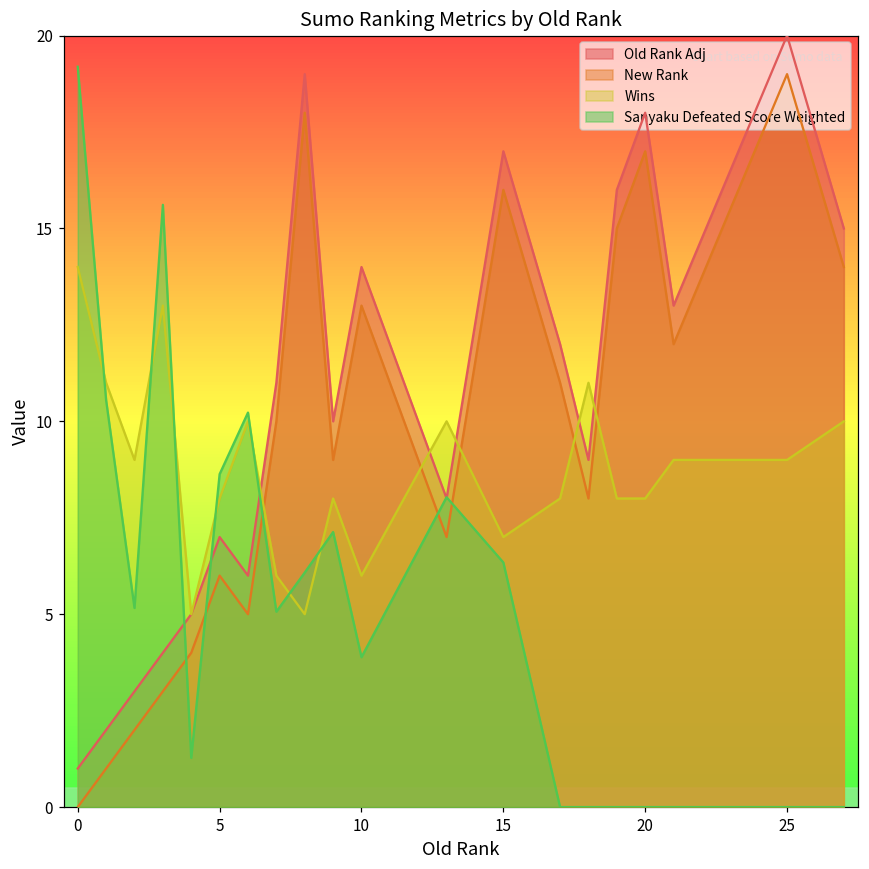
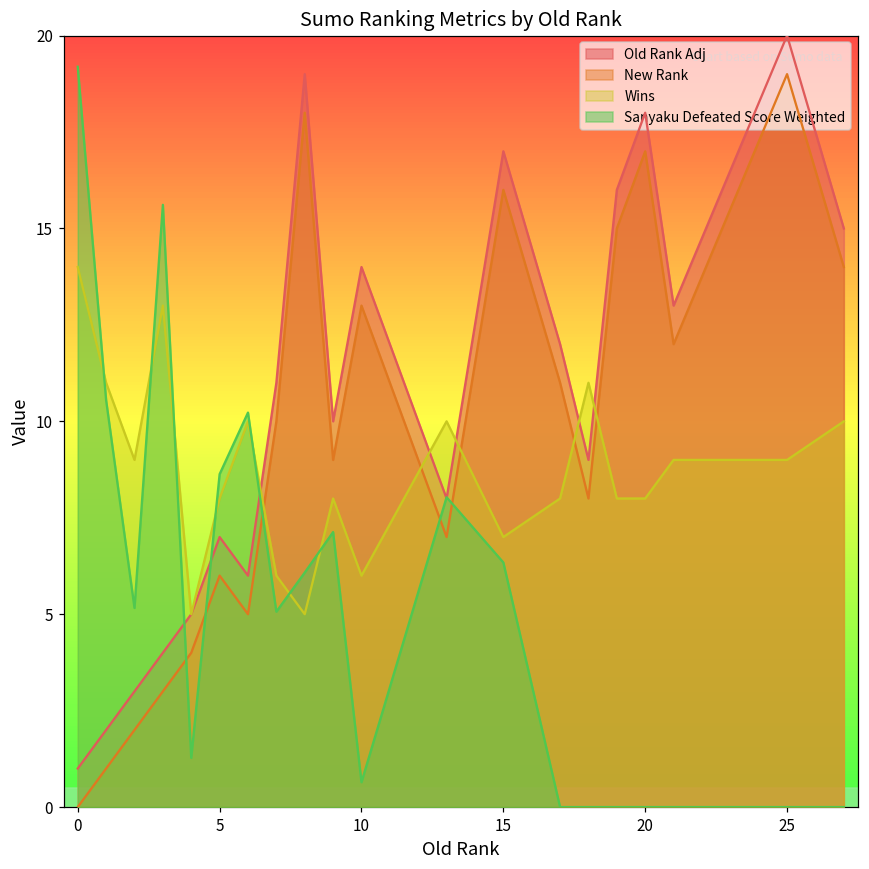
Sanyaku Defeated Score Weighted, 10: 3.9 -> 0.6
